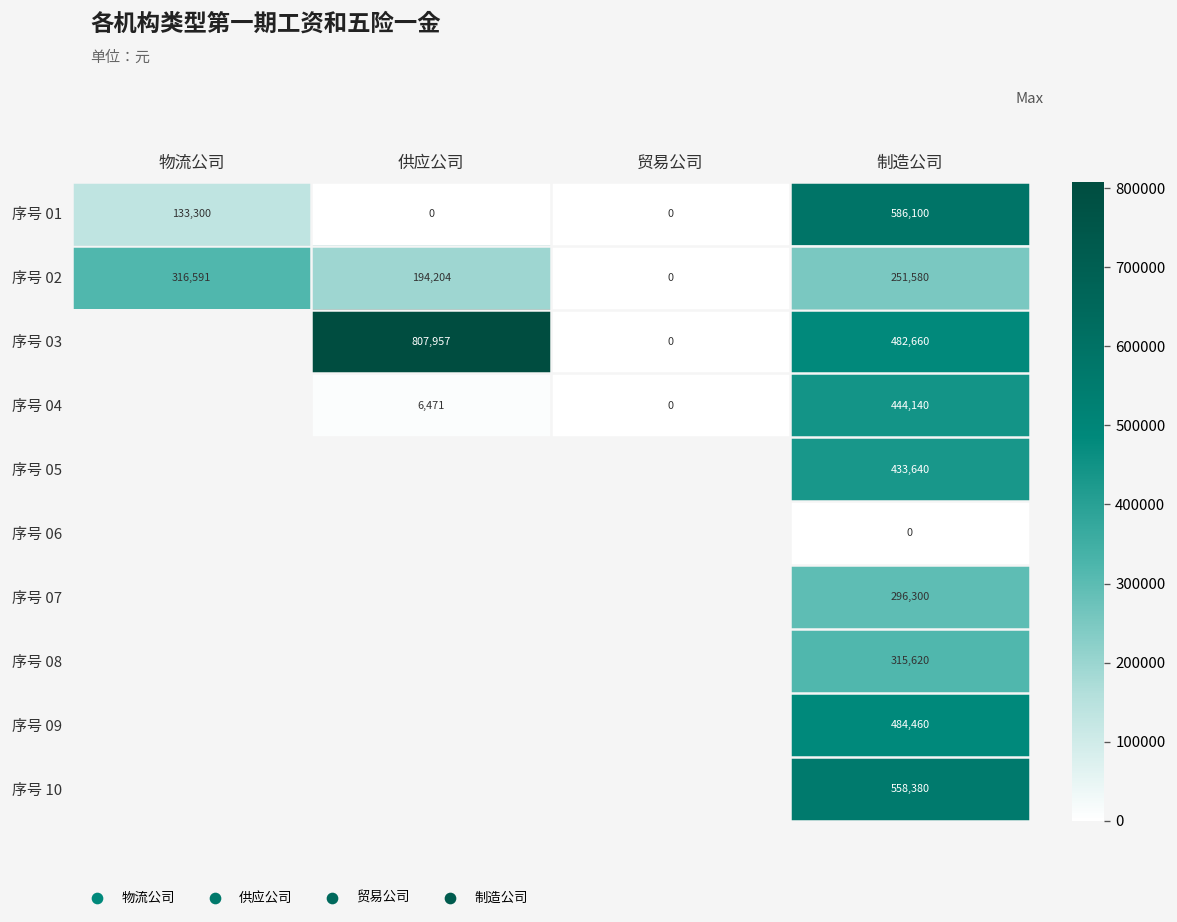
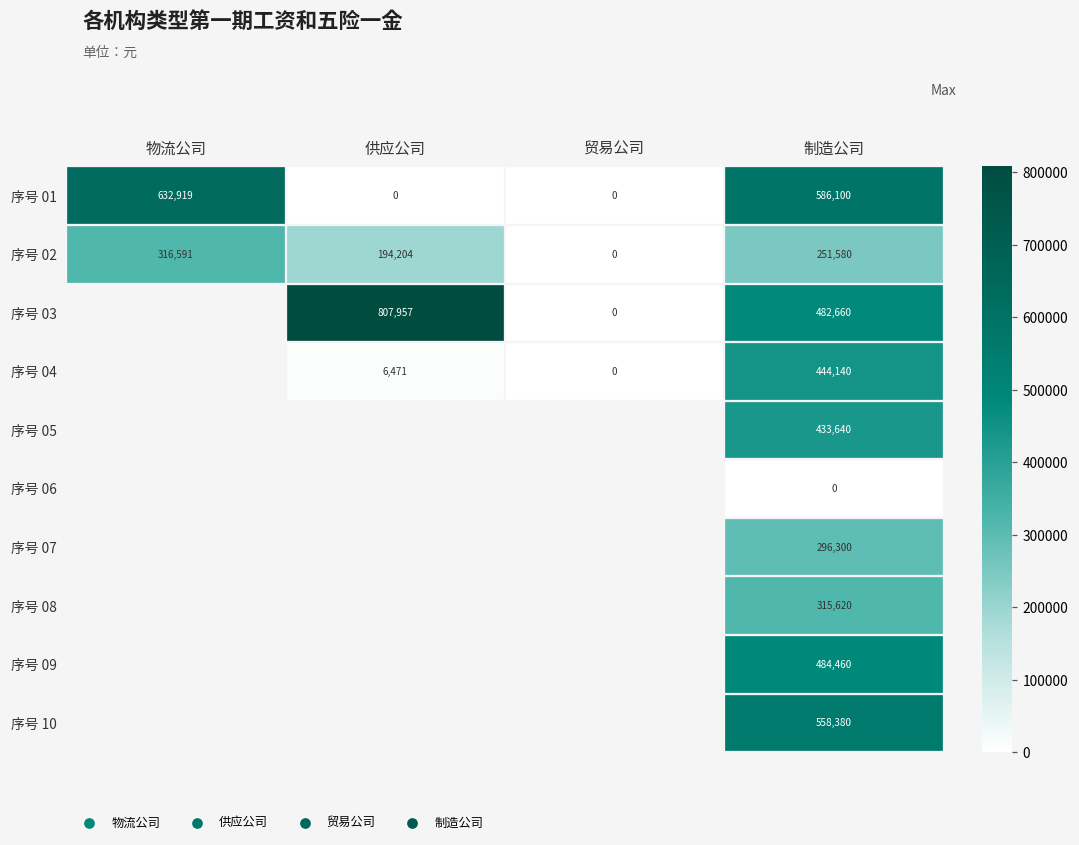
序号 01, 物流公司: 133,300 -> 632,919
